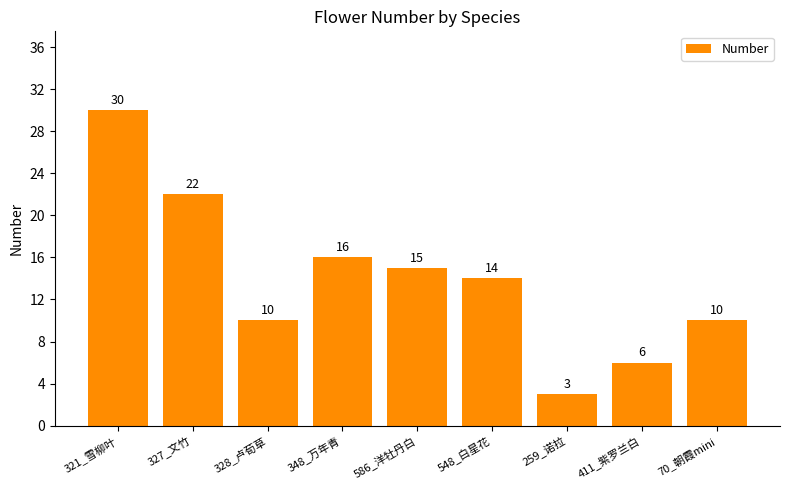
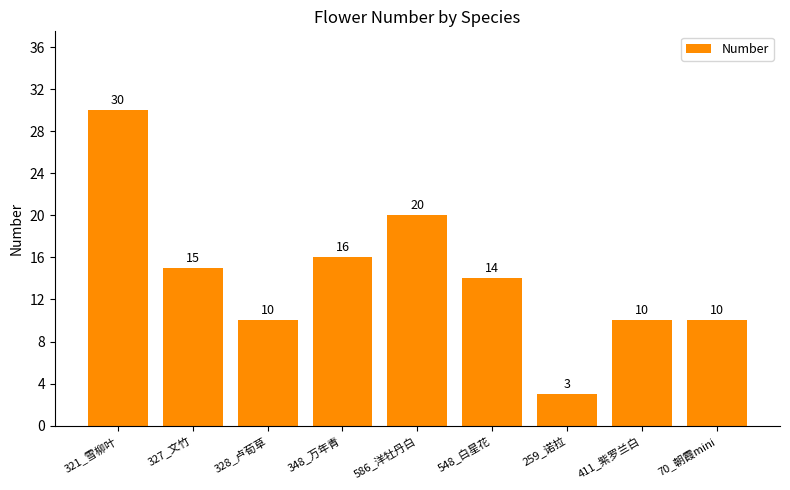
327_文竹: 22 -> 15
586_洋牡丹白: 15 -> 20
411_紫罗兰白: 6 -> 10
